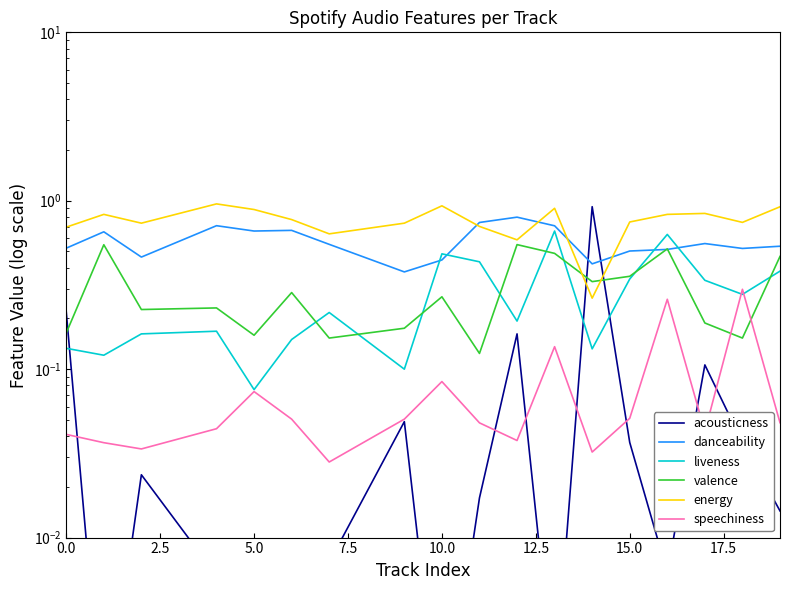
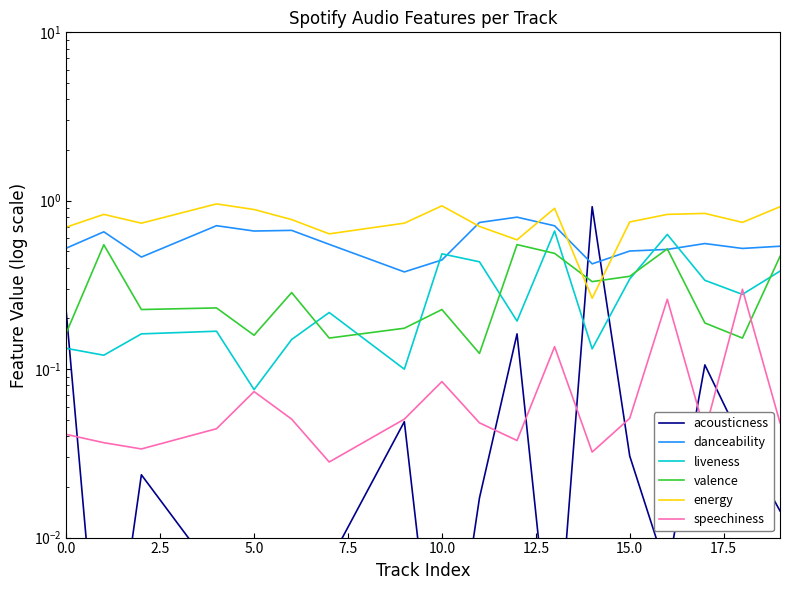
valence, 10.0: 0.27 -> 0.23
acousticness, 15.0: 0.037 -> 0.031
